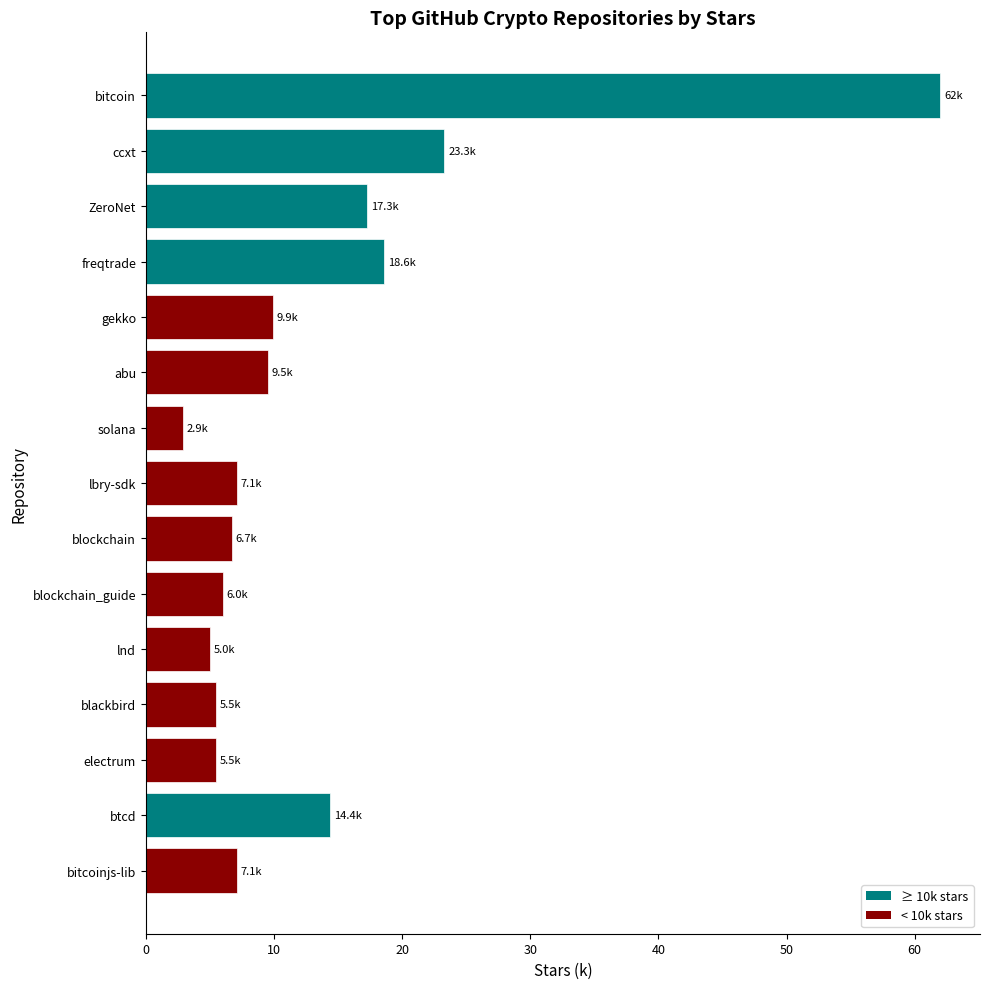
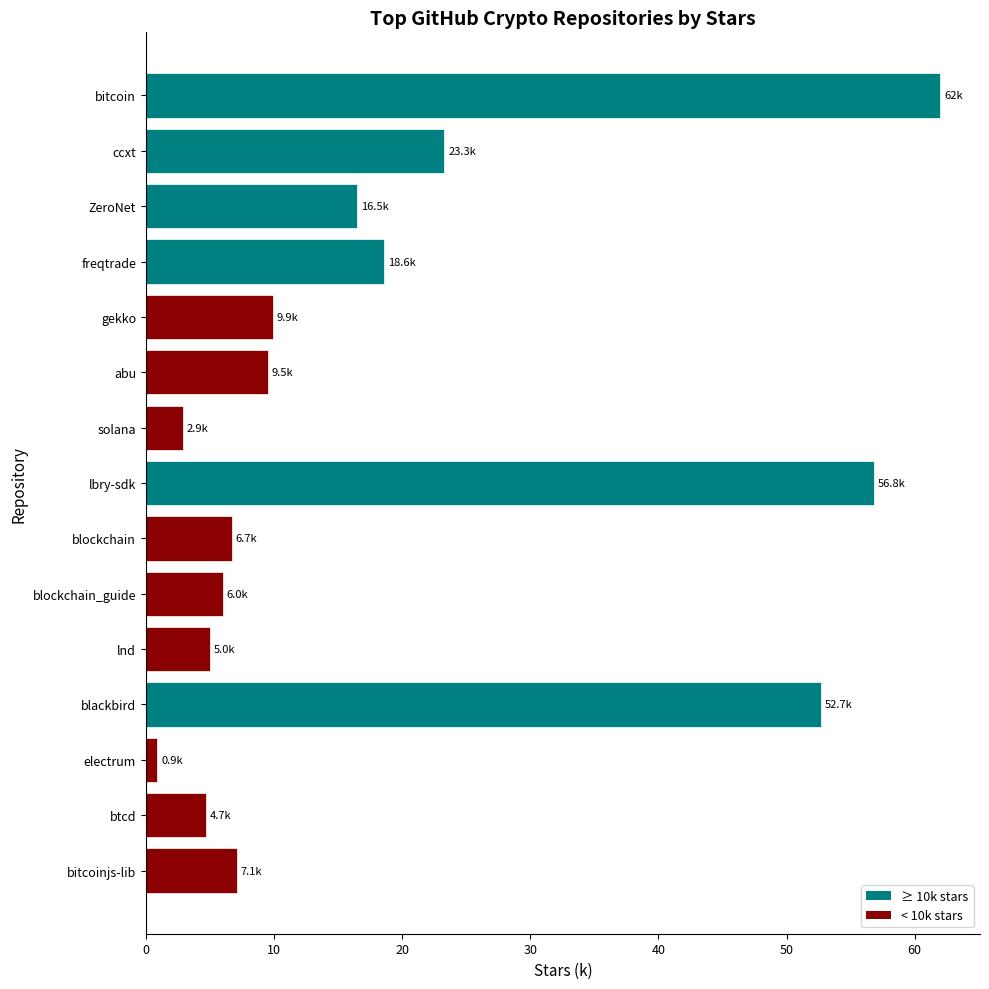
ZeroNet: 17.3k -> 16.5k
lbry-sdk: 7.1k -> 56.8k
blackbird: 5.5k -> 52.7k
electrum: 5.5k -> 0.9k
btcd: 14.4k -> 4.7k
